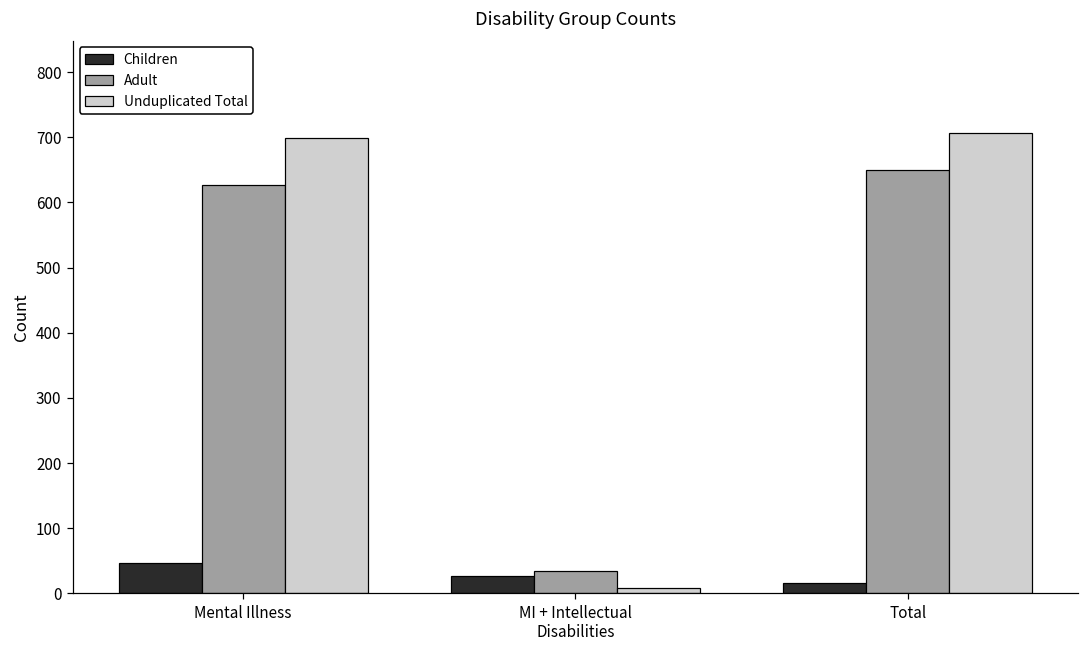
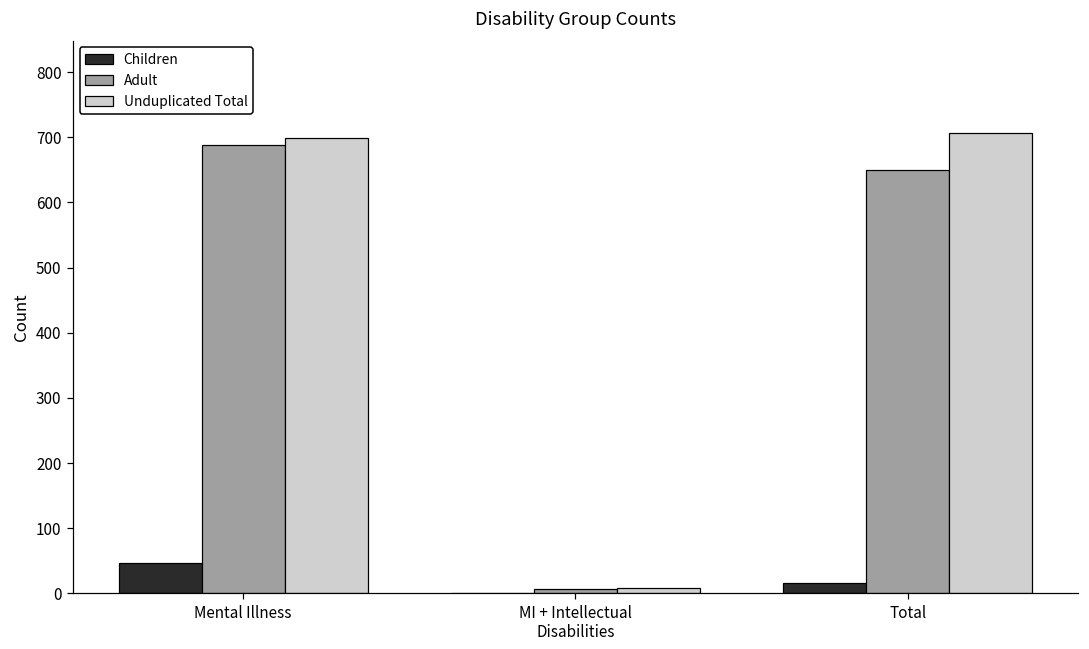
Adult, Mental Illness: 630 -> 690
Children, MI + Intellectual Disabilities: 30 -> 0
Adult, MI + Intellectual Disabilities: 30 -> 10
